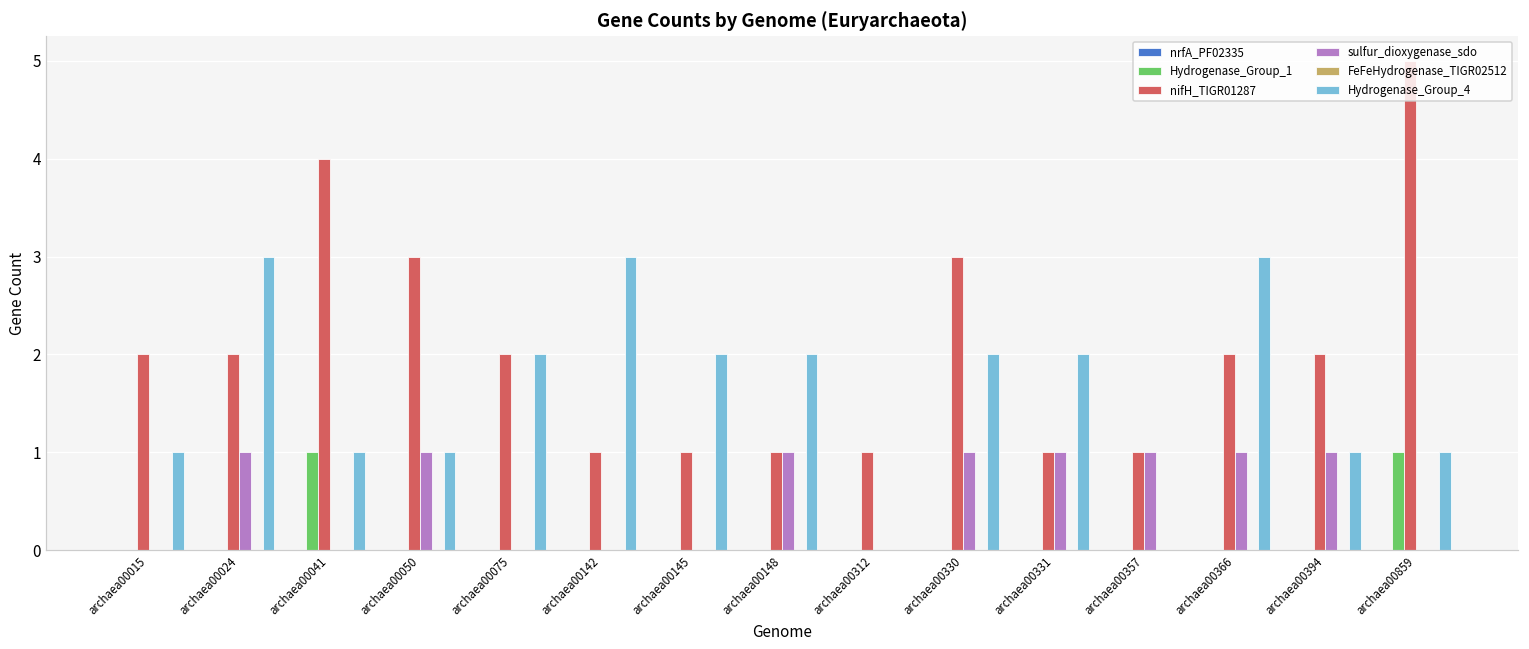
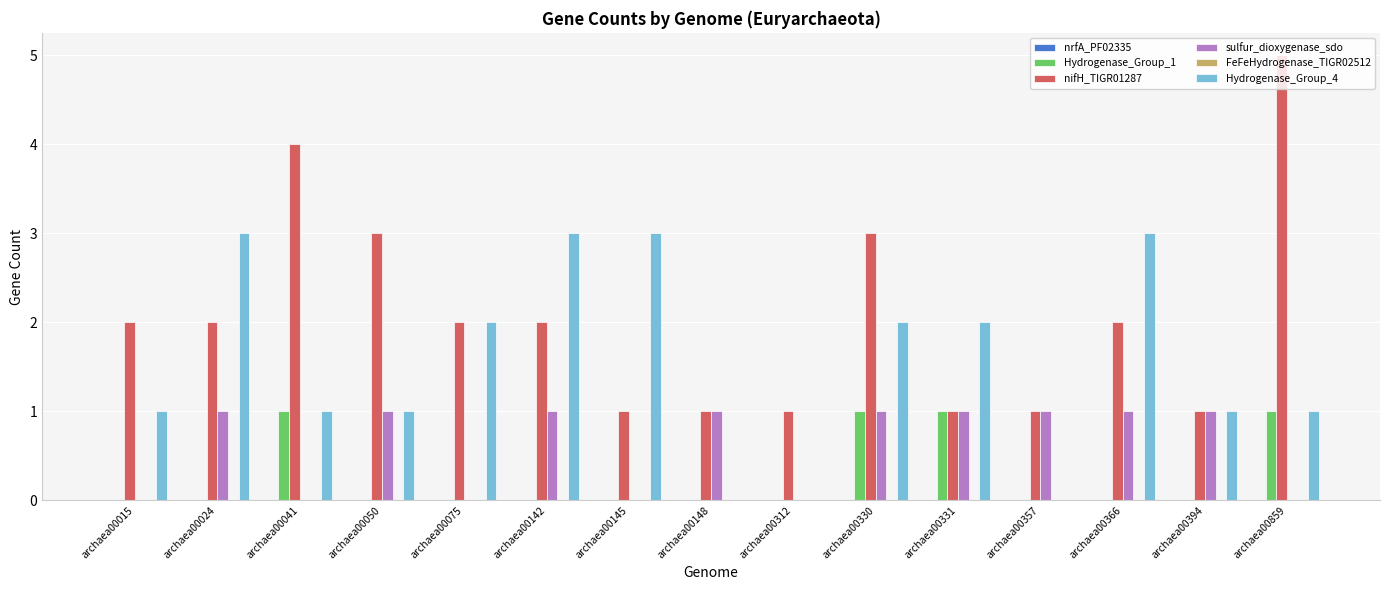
nifH_TIGR01287, archaea00142: 1 -> 2
sulfur_dioxygenase_sdo, archaea00142: 0 -> 1
Hydrogenase_Group_4, archaea00145: 2 -> 3
Hydrogenase_Group_4, archaea00148: 2 -> 0
Hydrogenase_Group_1, archaea00330: 0 -> 1
Hydrogenase_Group_1, archaea00331: 0 -> 1
nifH_TIGR01287, archaea00394: 2 -> 1
